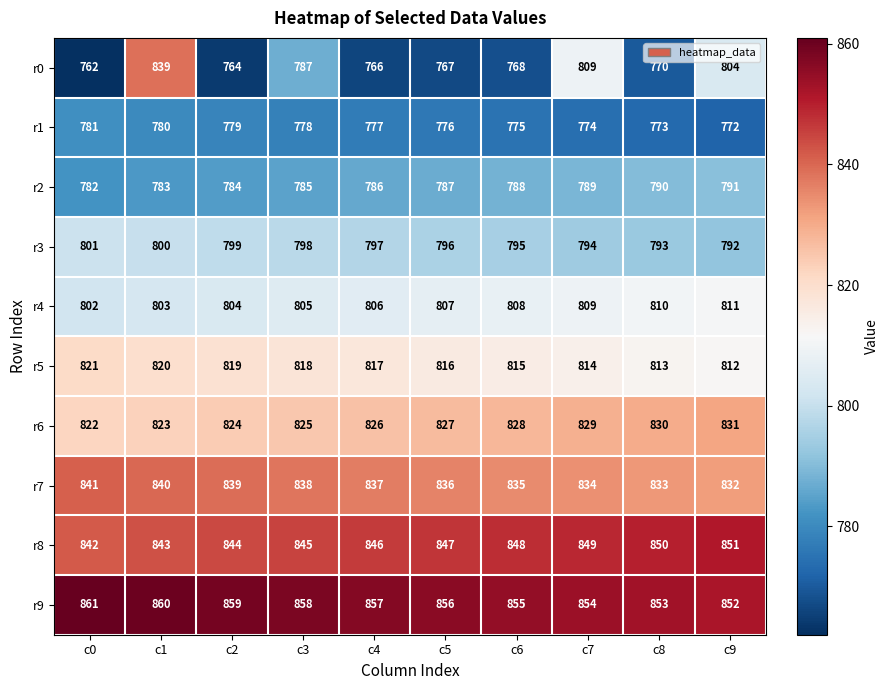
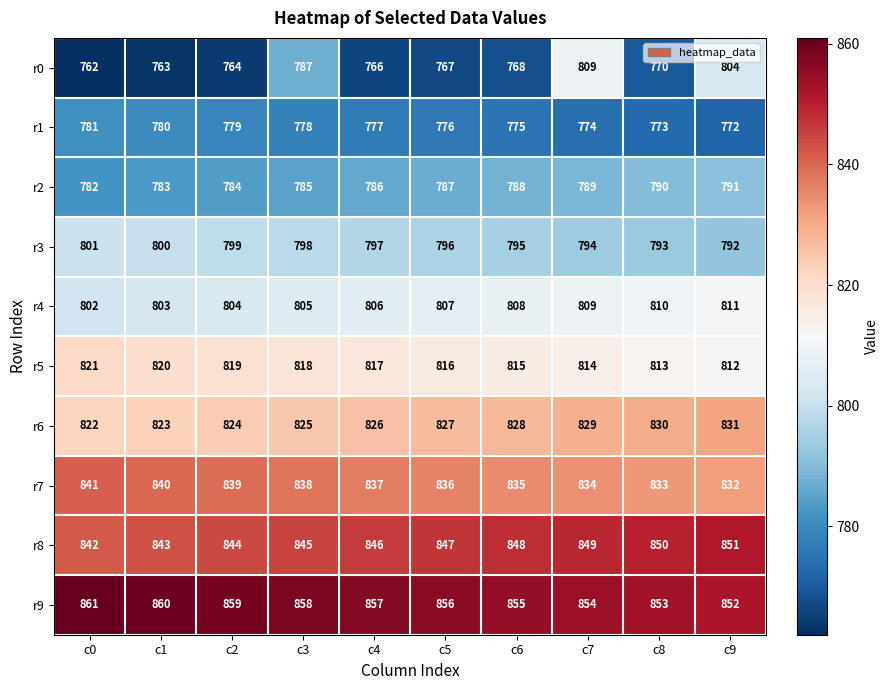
r0, c1: 839 -> 763
